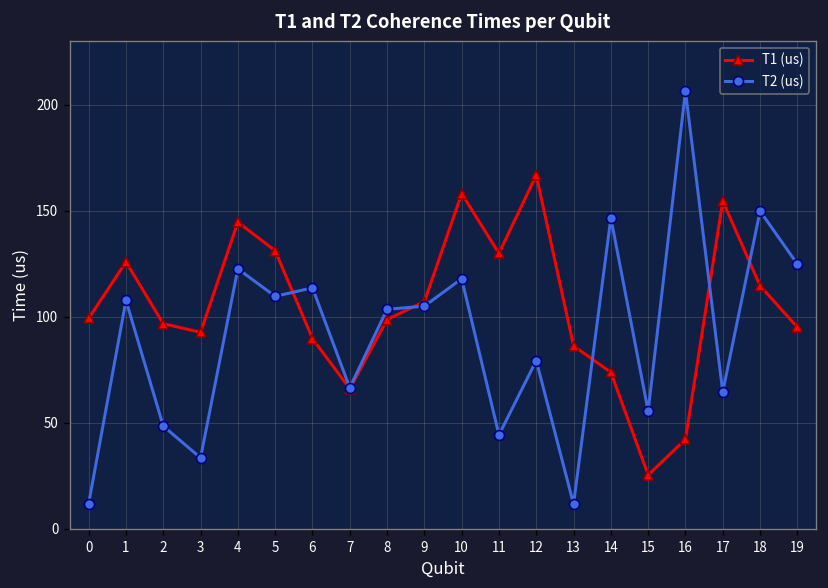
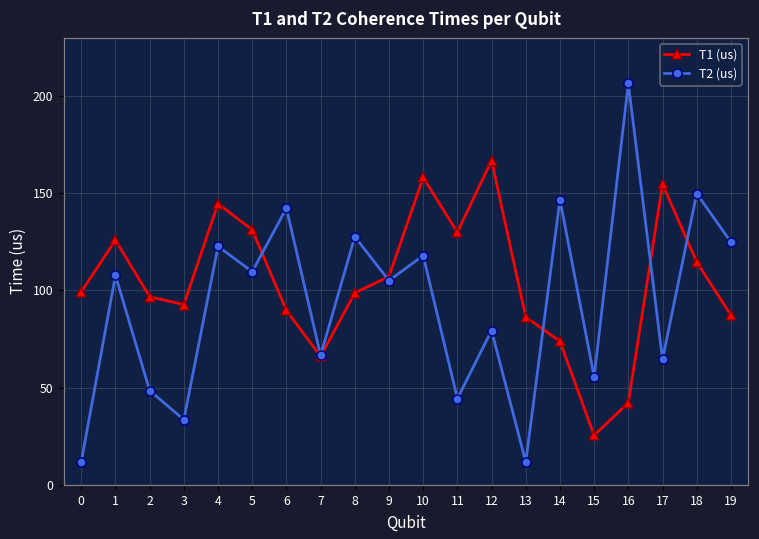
T2 (us), 6: 114 -> 142
T2 (us), 8: 104 -> 128
T1 (us), 19: 95 -> 87
